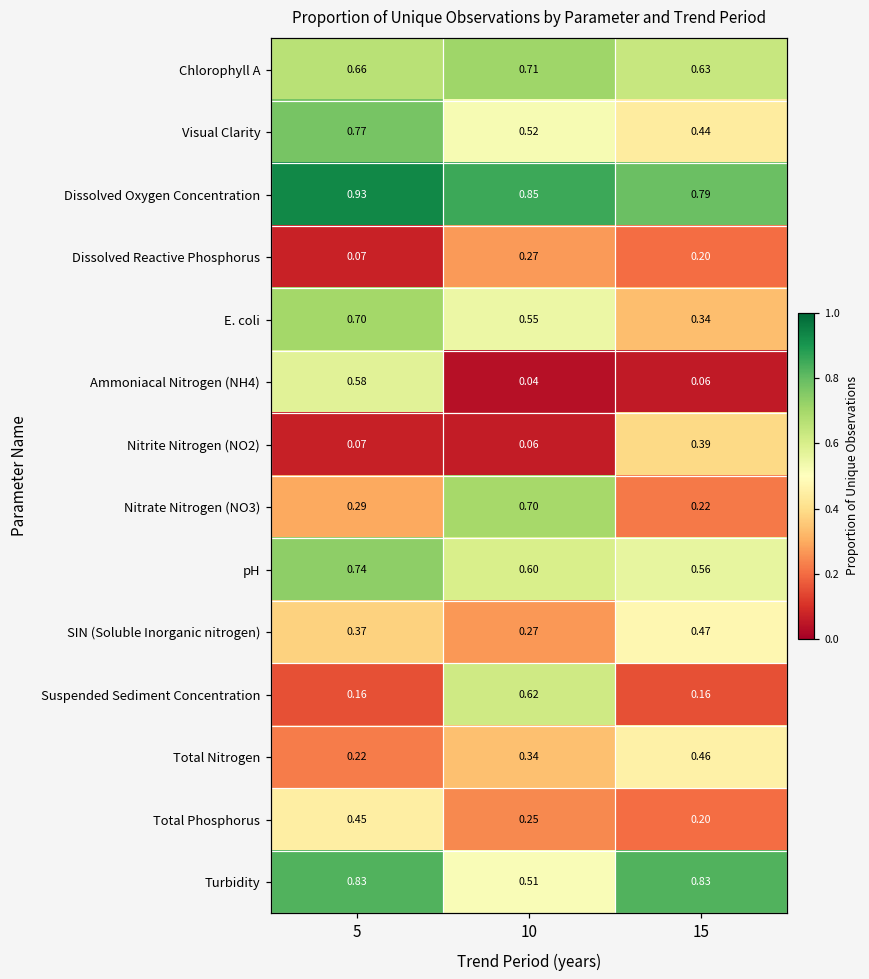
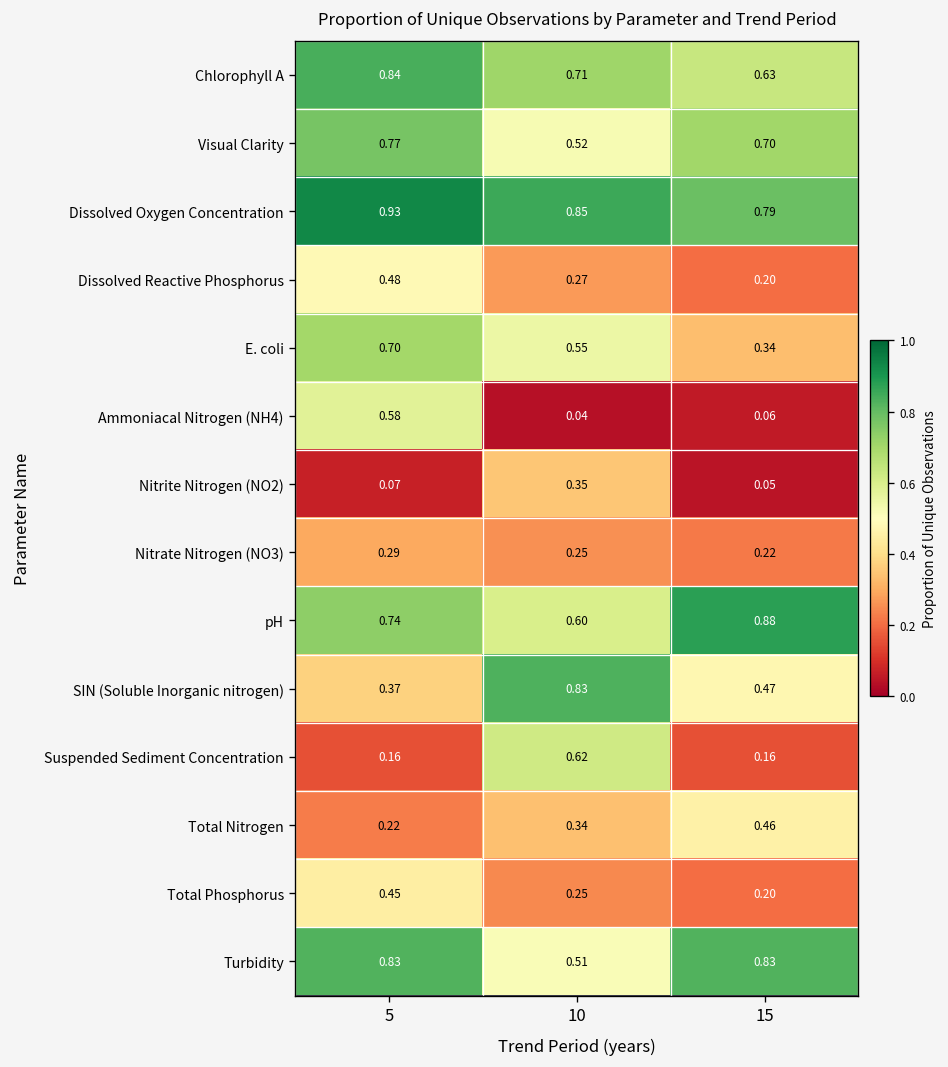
Chlorophyll A, 5: 0.66 -> 0.84
Visual Clarity, 15: 0.44 -> 0.70
Dissolved Reactive Phosphorus, 5: 0.07 -> 0.48
Nitrite Nitrogen (NO2), 10: 0.06 -> 0.35
Nitrite Nitrogen (NO2), 15: 0.39 -> 0.05
Nitrate Nitrogen (NO3), 10: 0.70 -> 0.25
pH, 15: 0.56 -> 0.88
SIN (Soluble Inorganic nitrogen), 10: 0.27 -> 0.83
